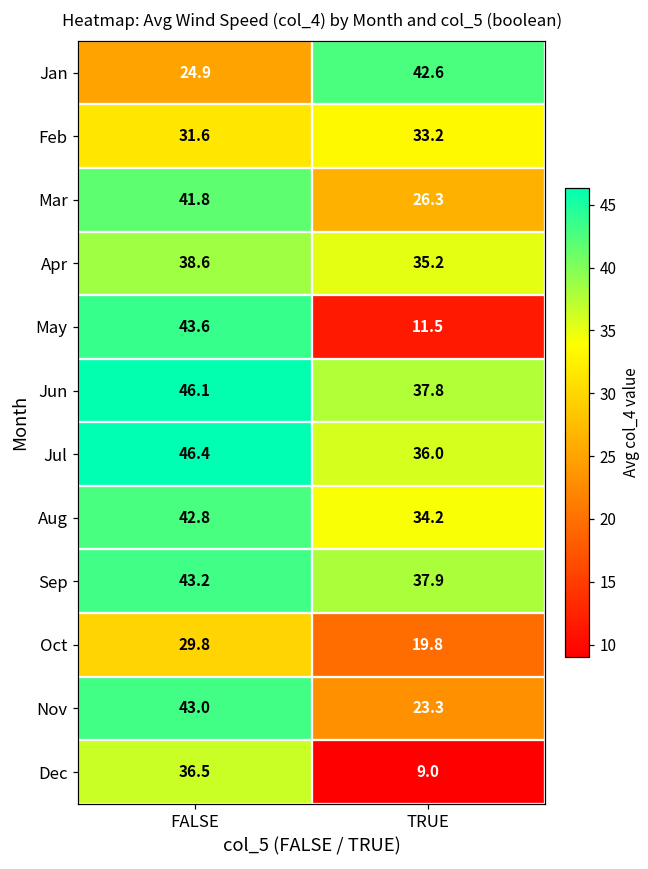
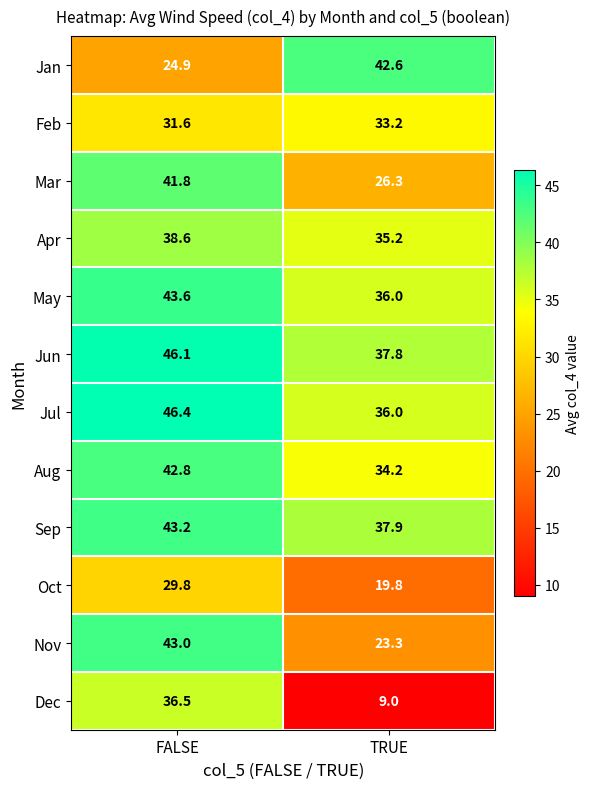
May, TRUE: 11.5 -> 36.0
